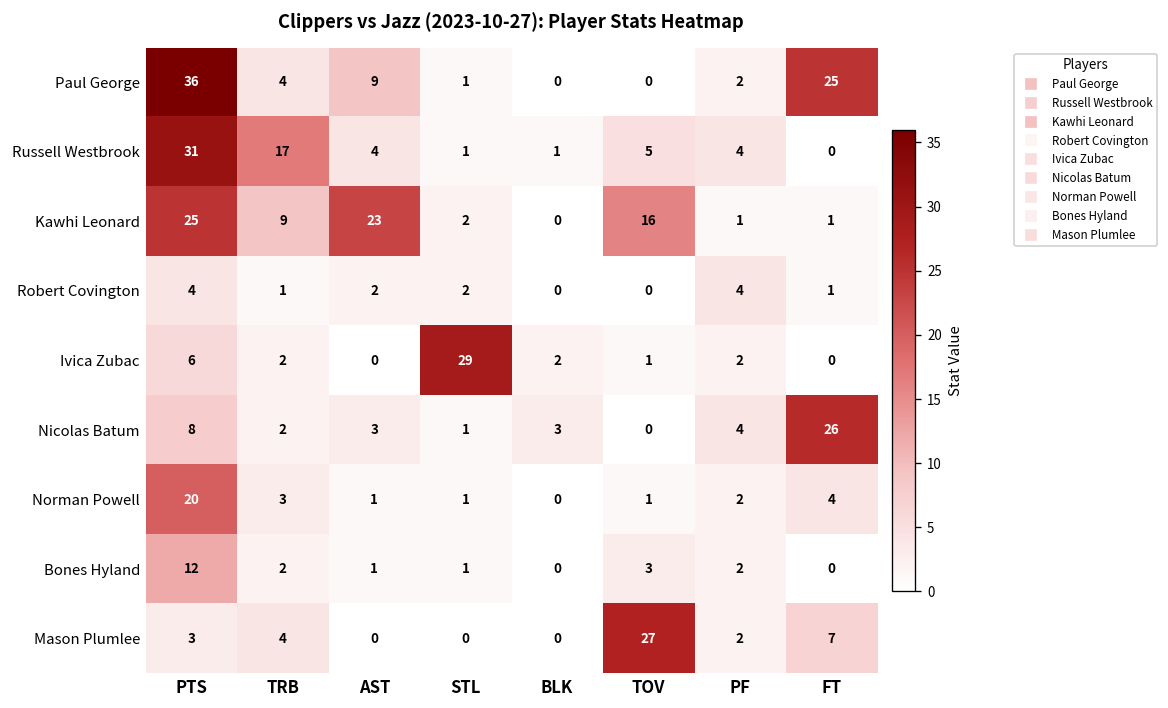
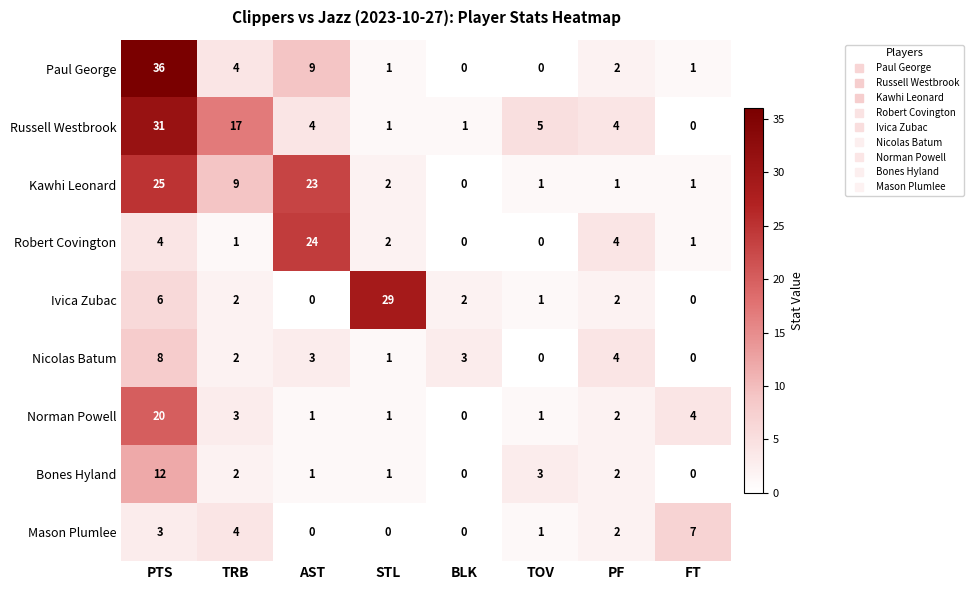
Paul George, FT: 25 -> 1
Kawhi Leonard, TOV: 16 -> 1
Robert Covington, AST: 2 -> 24
Nicolas Batum, FT: 26 -> 0
Mason Plumlee, TOV: 27 -> 1
